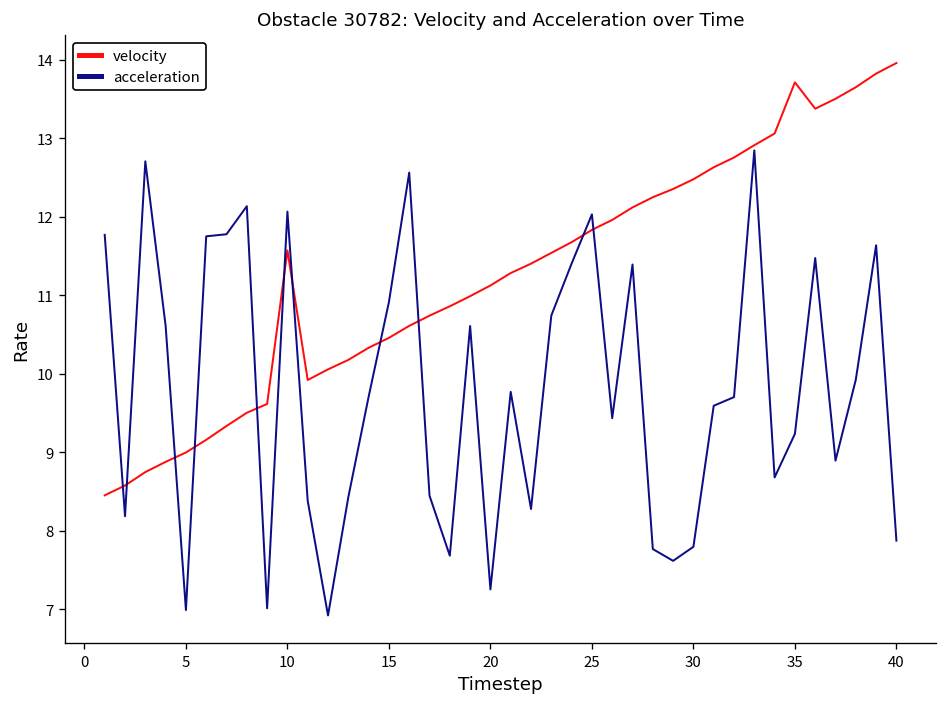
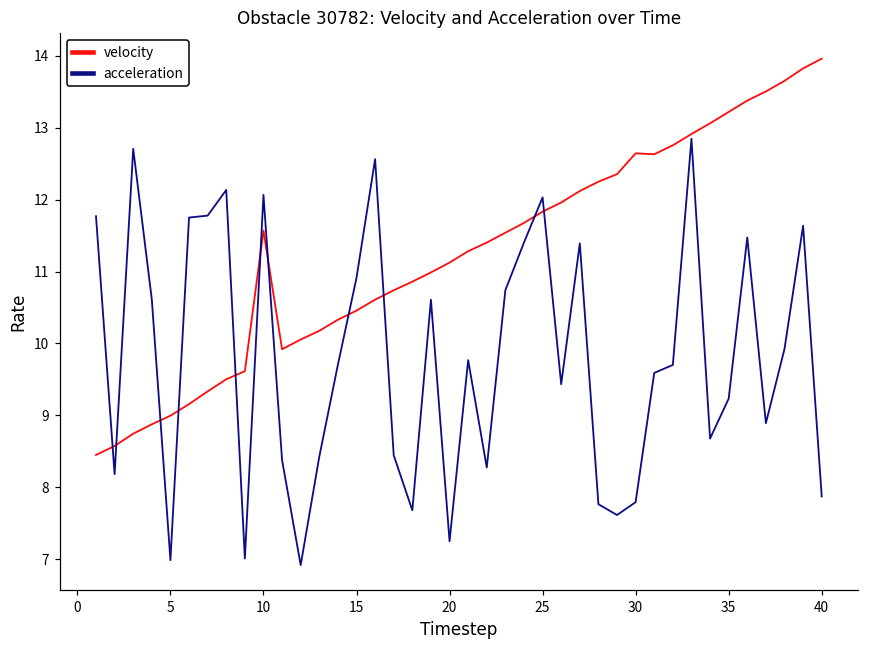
velocity, 30: 12.5 -> 12.6
velocity, 35: 13.7 -> 13.2
